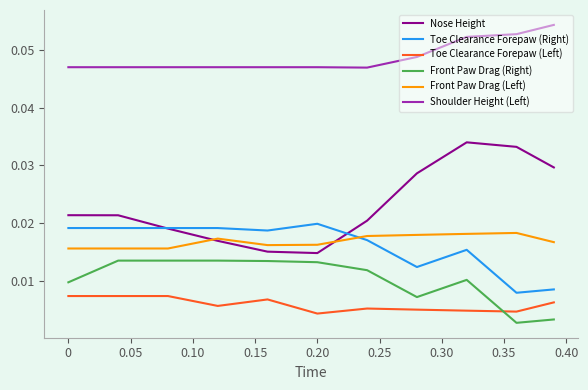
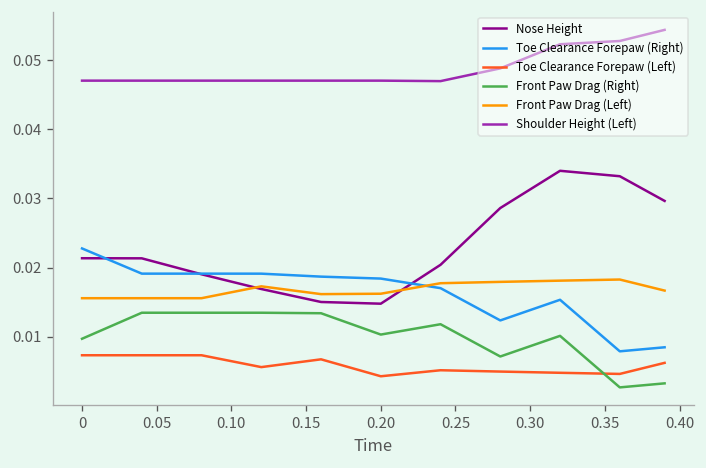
Toe Clearance Forepaw (Right), 0: 0.019 -> 0.023
Toe Clearance Forepaw (Right), 0.20: 0.020 -> 0.018
Front Paw Drag (Right), 0.20: 0.013 -> 0.010
